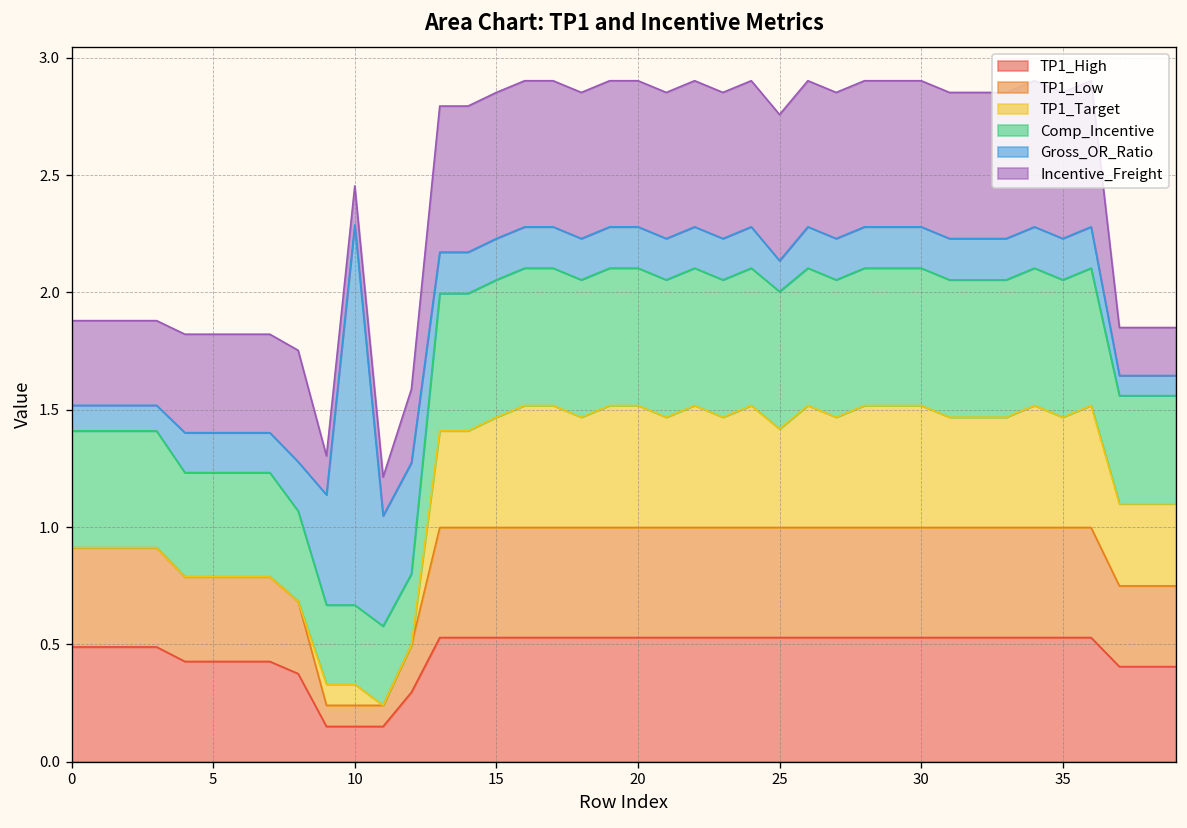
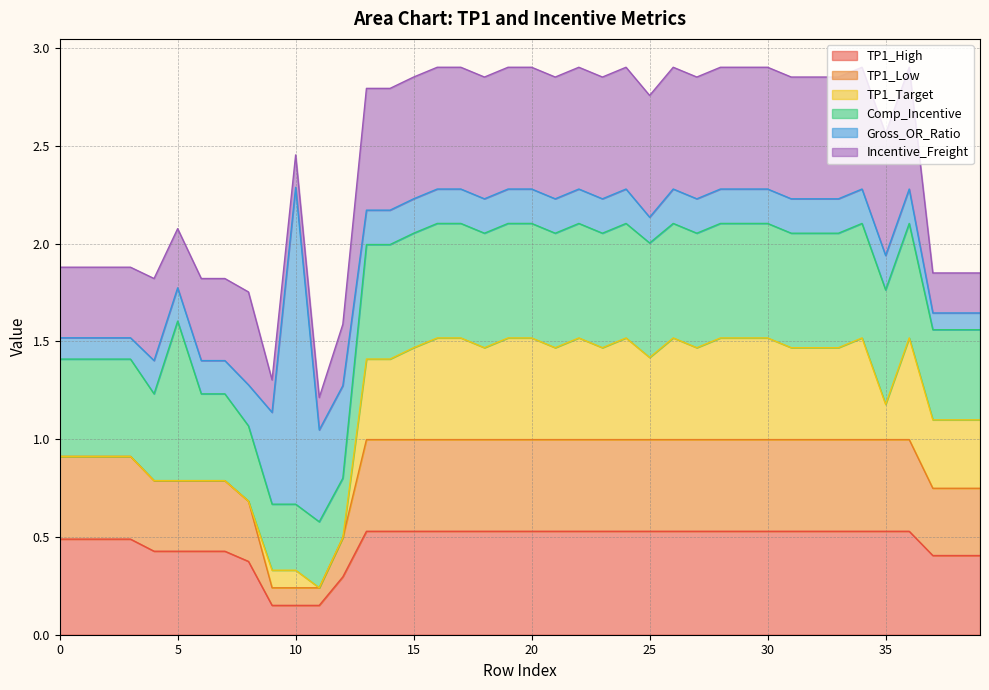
Comp_Incentive, 5: 0.44 -> 0.82
Incentive_Freight, 5: 0.42 -> 0.30
TP1_Target, 35: 0.47 -> 0.18
